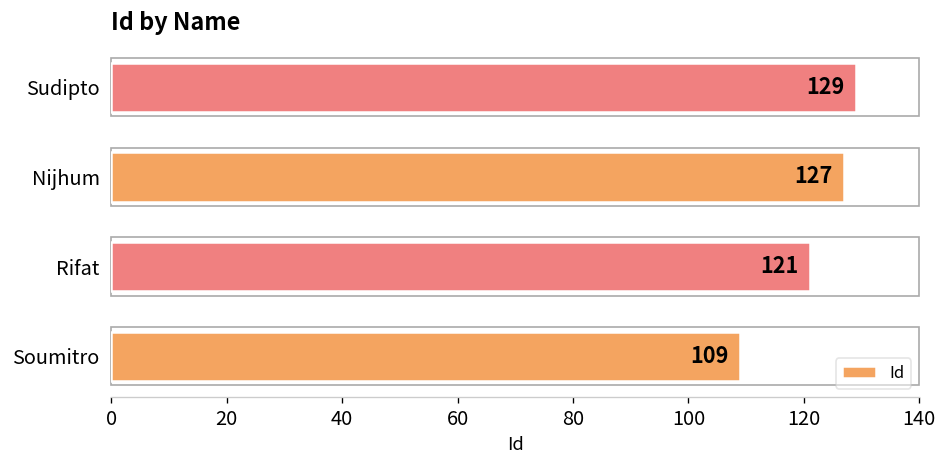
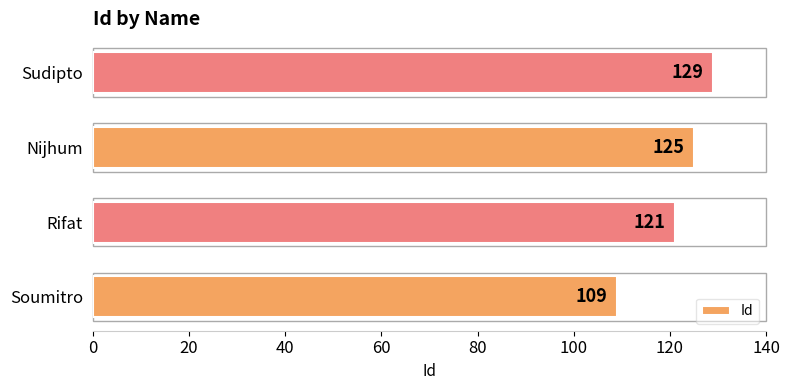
Nijhum: 127 -> 125
